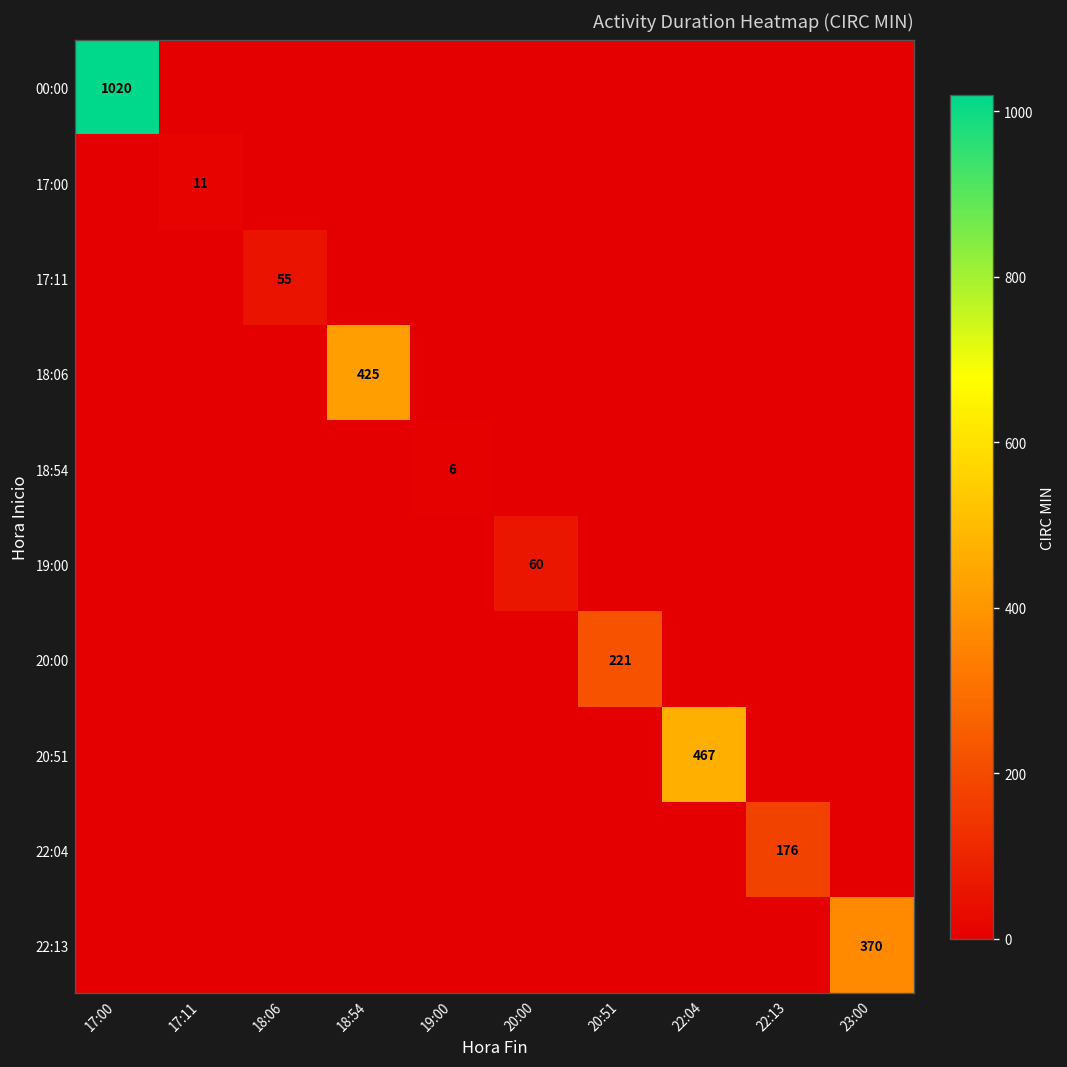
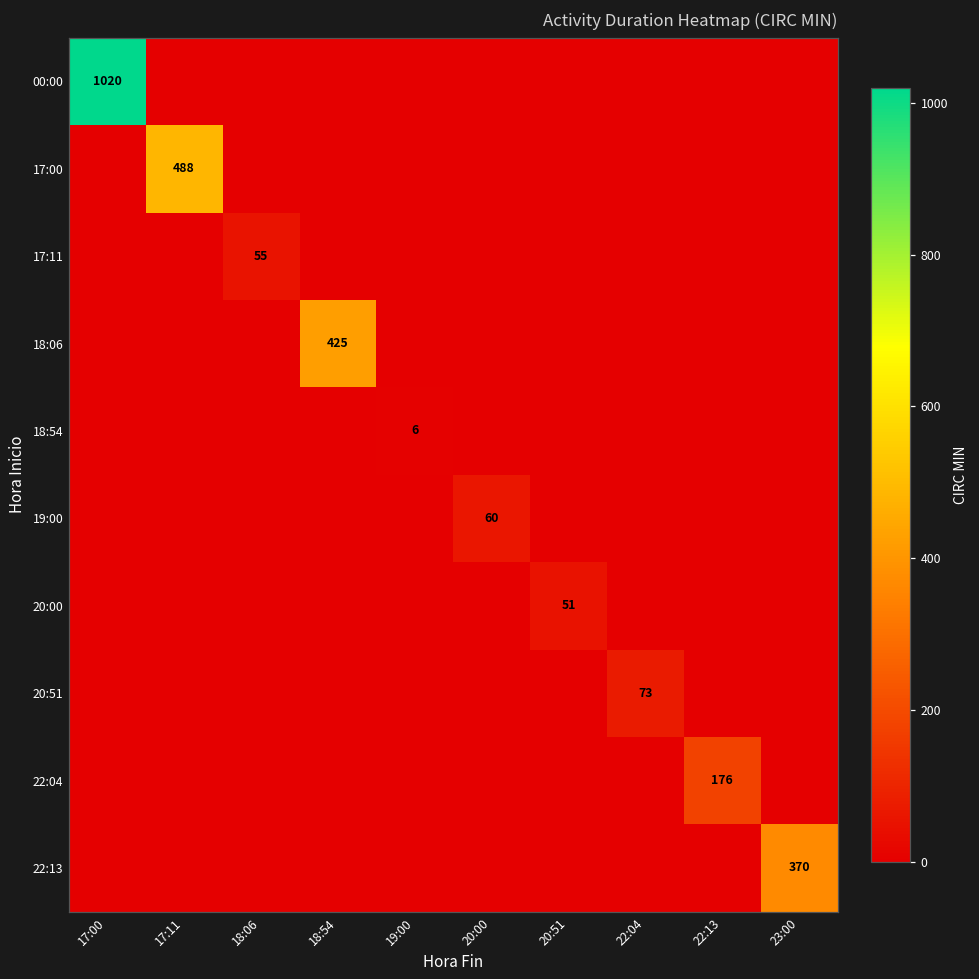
17:00, 17:11: 11 -> 488
20:00, 20:51: 221 -> 51
20:51, 22:04: 467 -> 73
